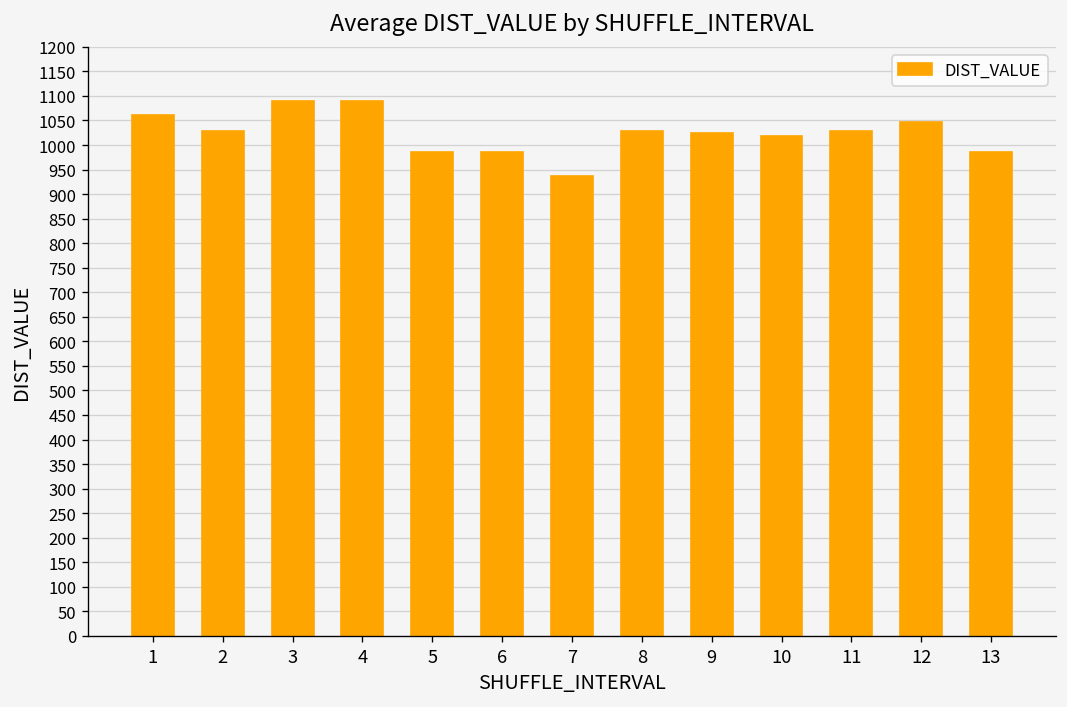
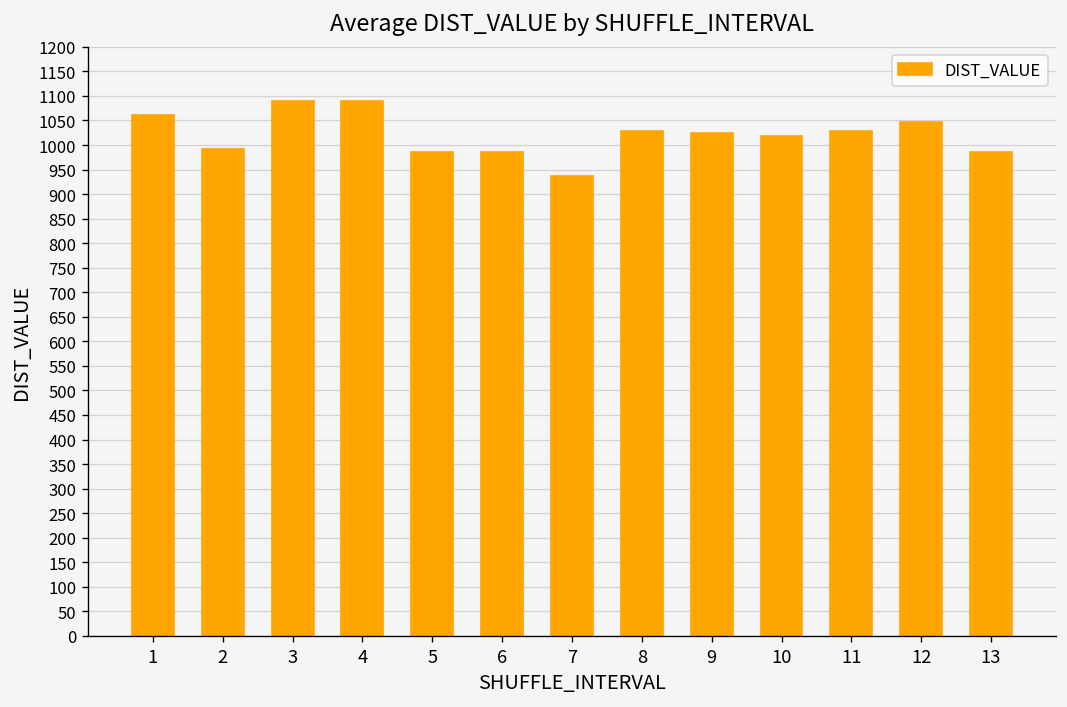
2: 1030 -> 990
